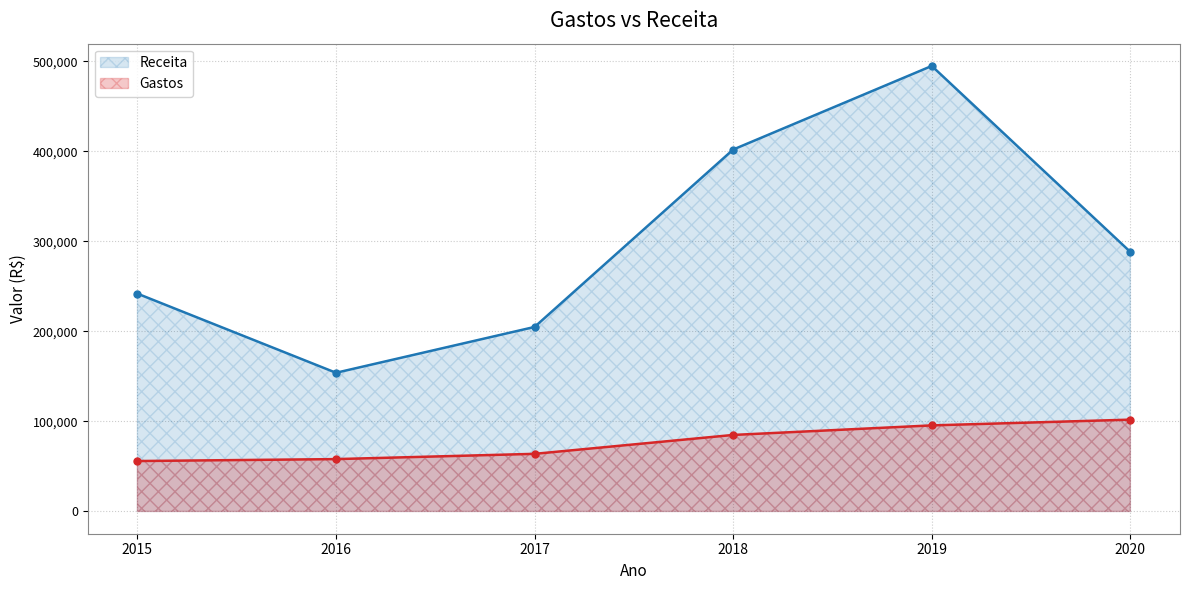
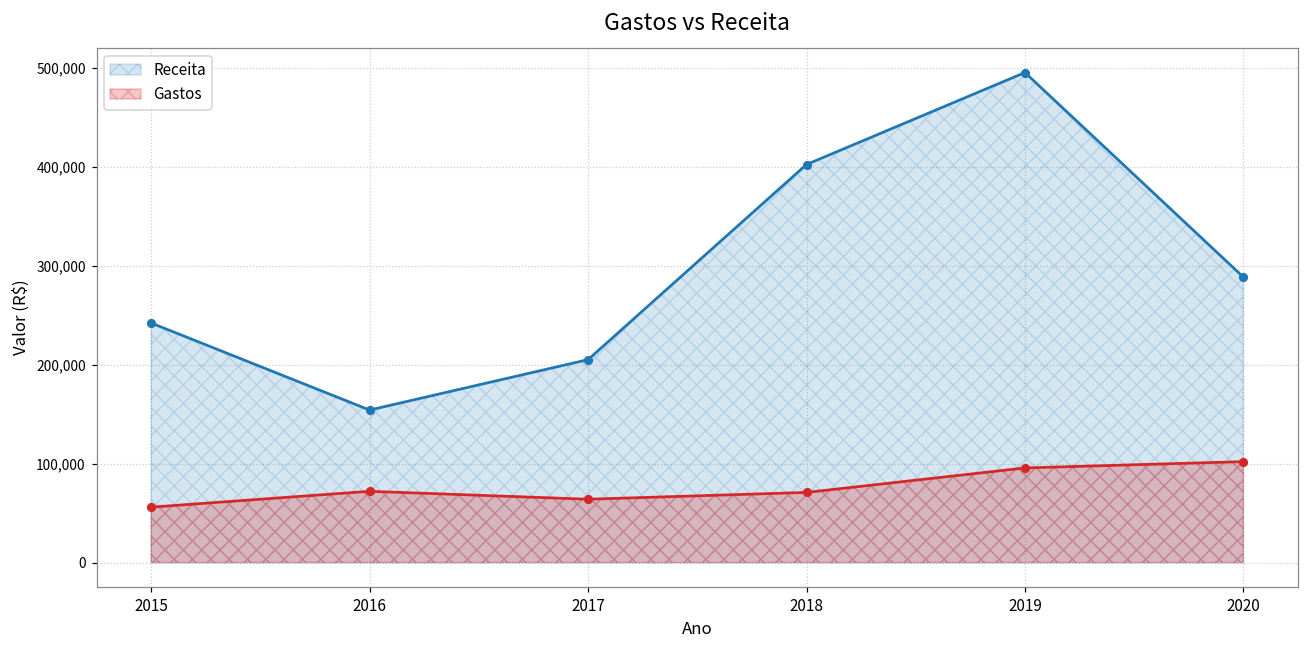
Gastos, 2016: 60,000 -> 70,000
Gastos, 2018: 90,000 -> 70,000
